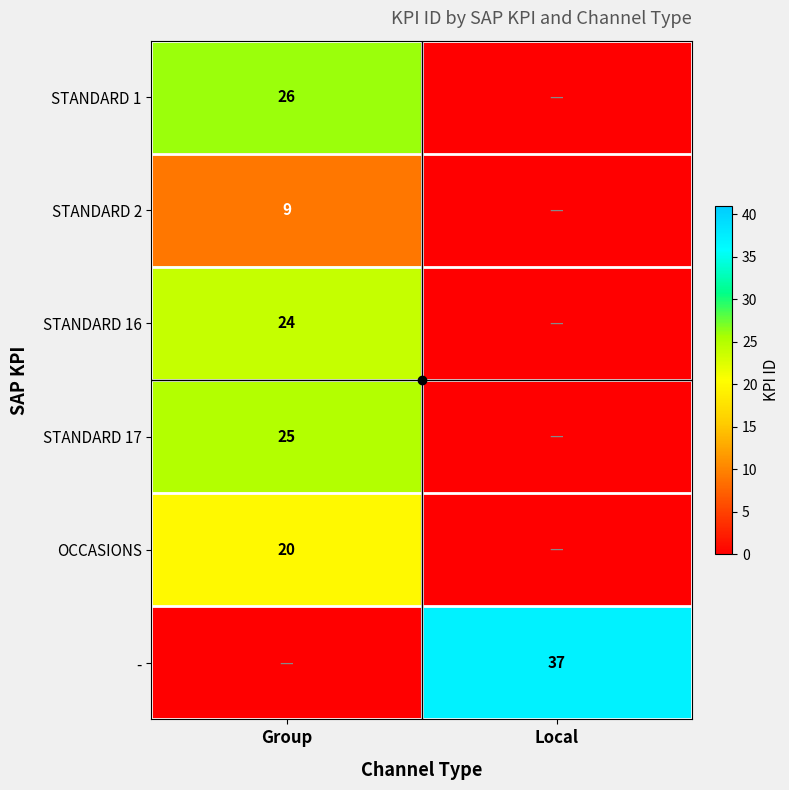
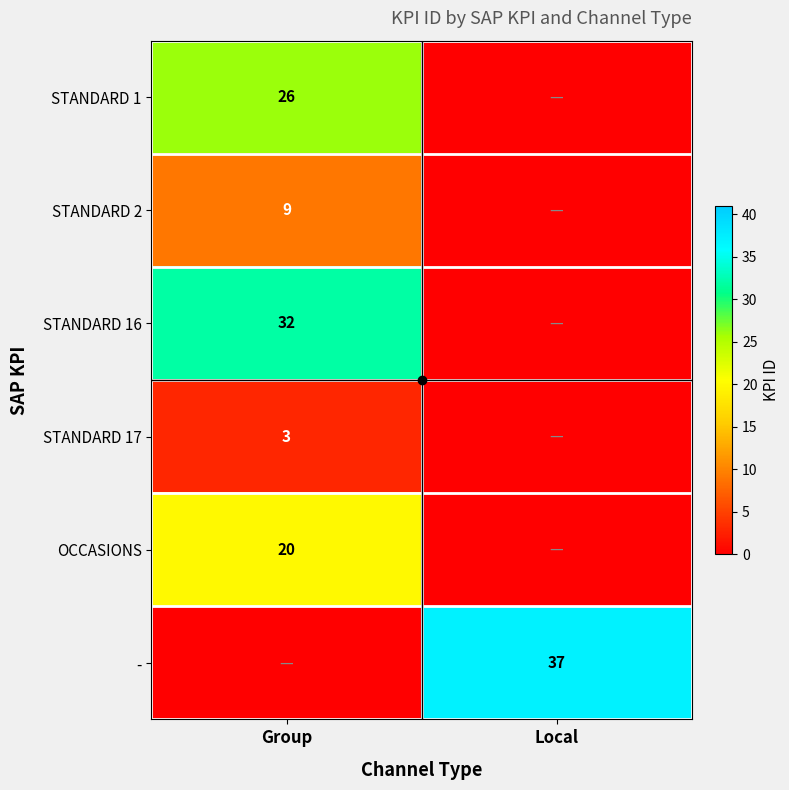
STANDARD 16, Group: 24 -> 32
STANDARD 17, Group: 25 -> 3
